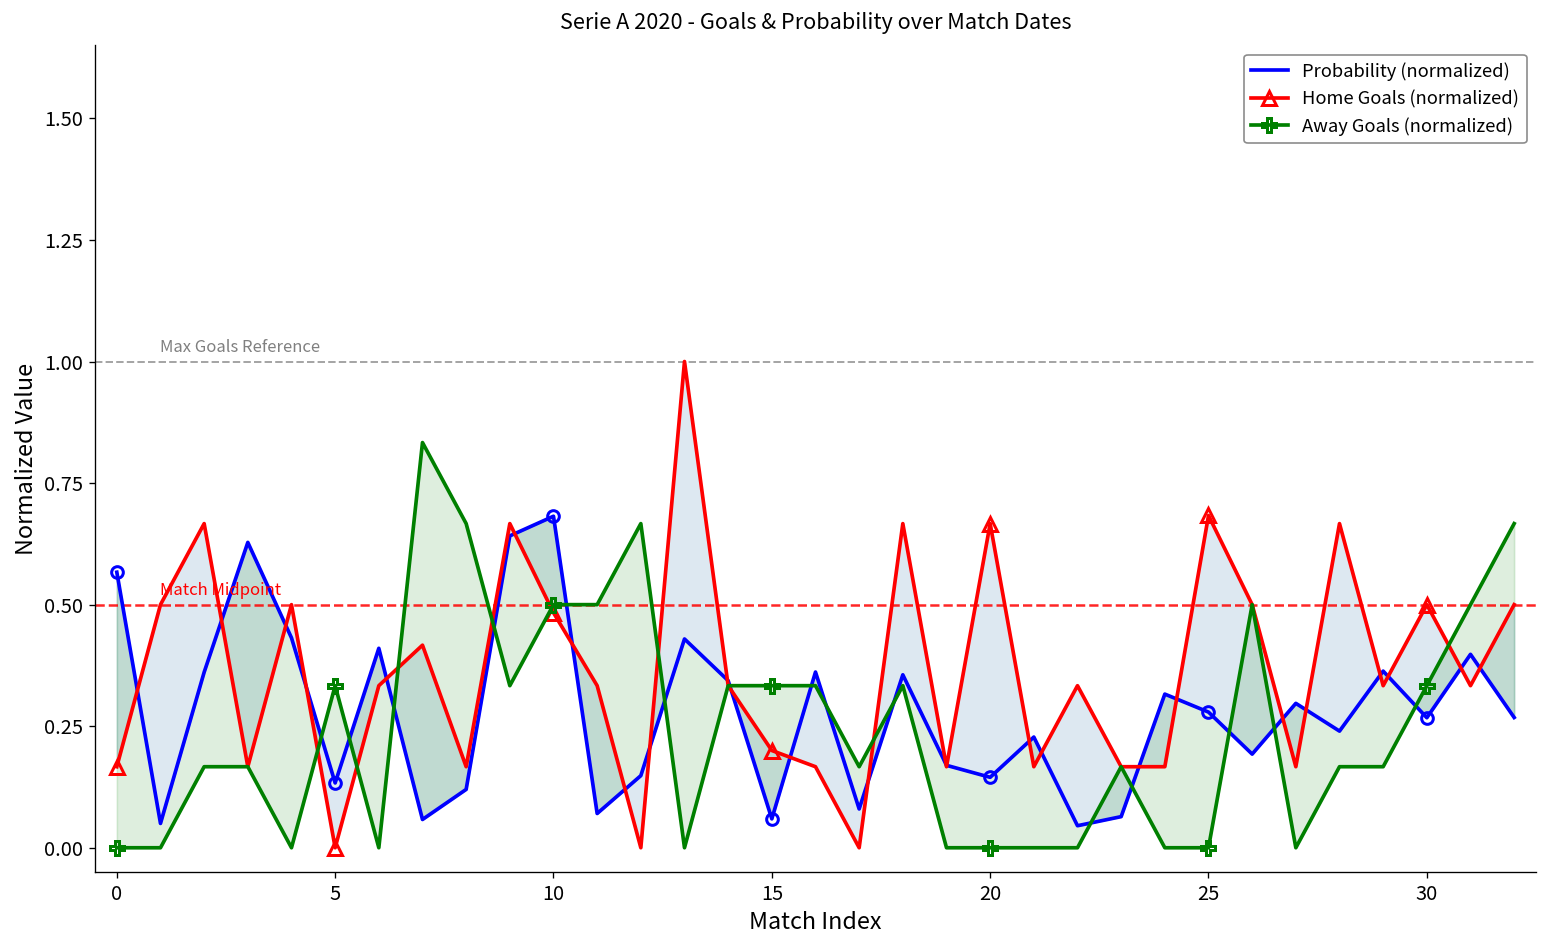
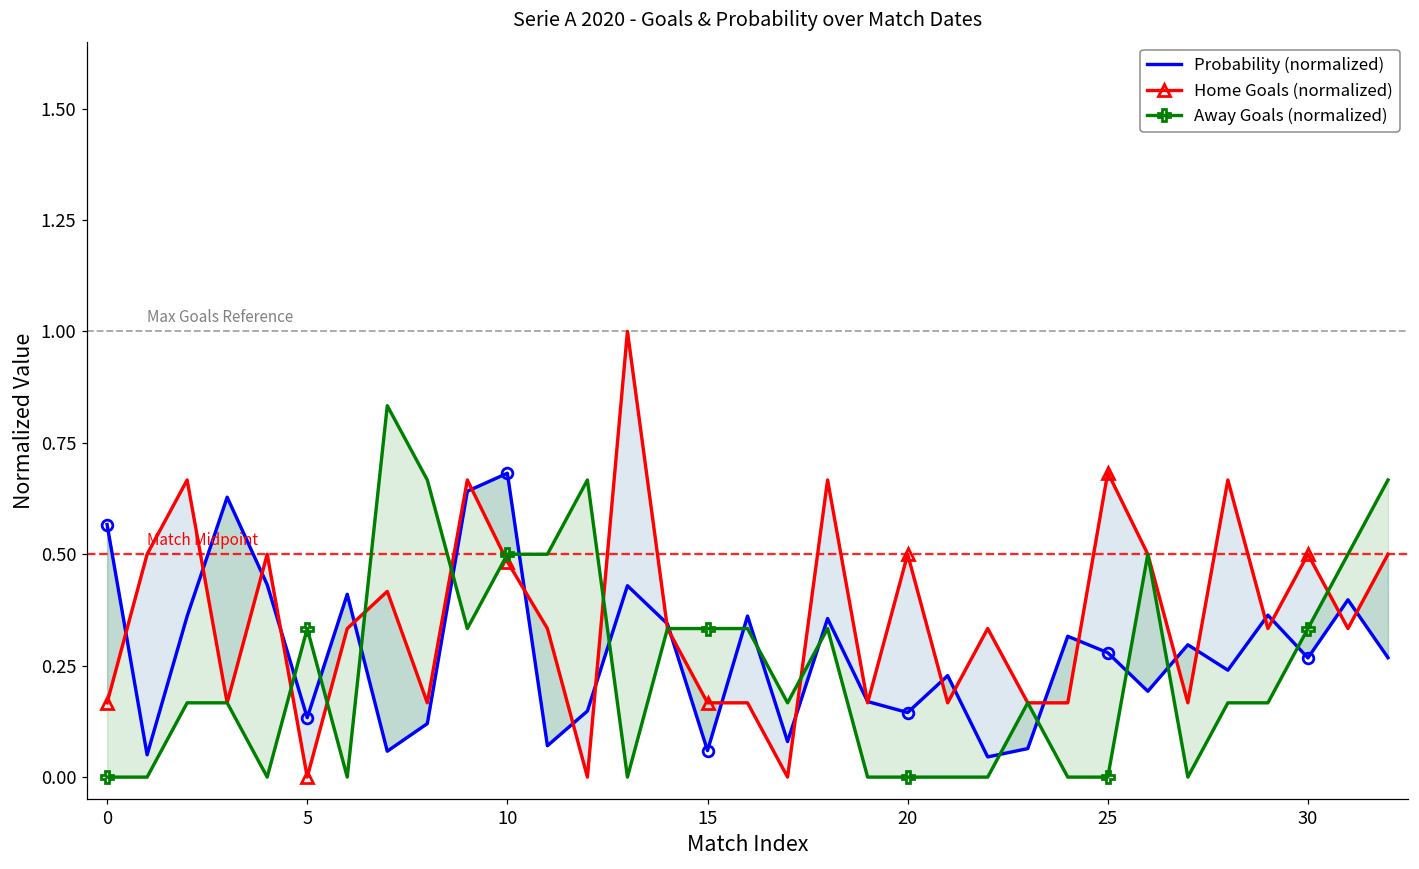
Home Goals (normalized), 15: 0.20 -> 0.17
Home Goals (normalized), 20: 0.67 -> 0.50
